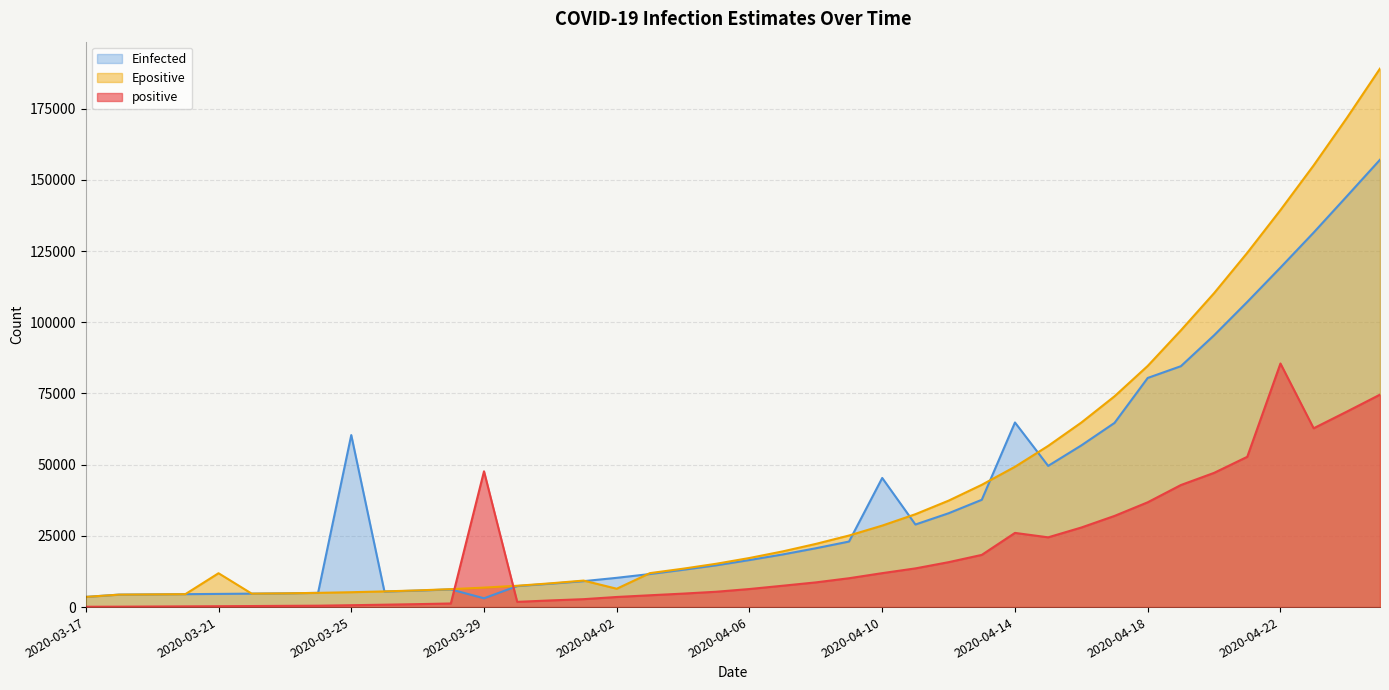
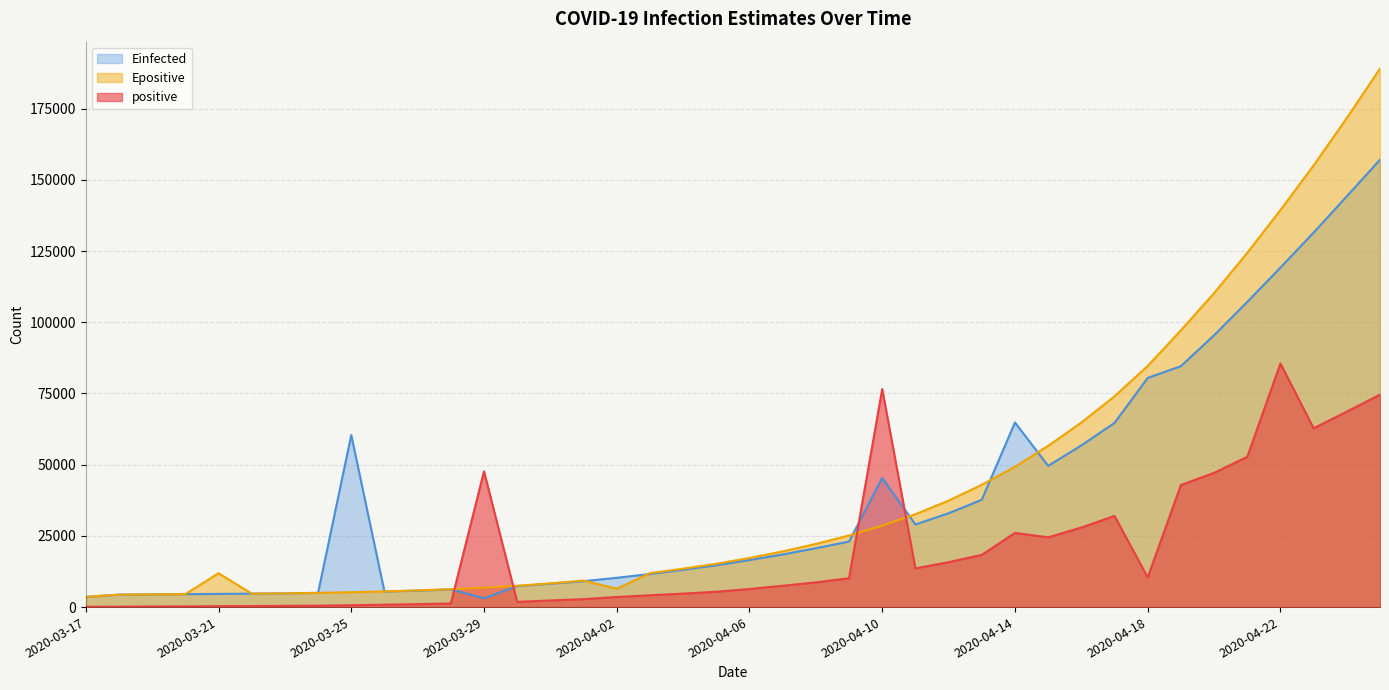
positive, 2020-04-10: 12000 -> 77000
positive, 2020-04-18: 37000 -> 10000
